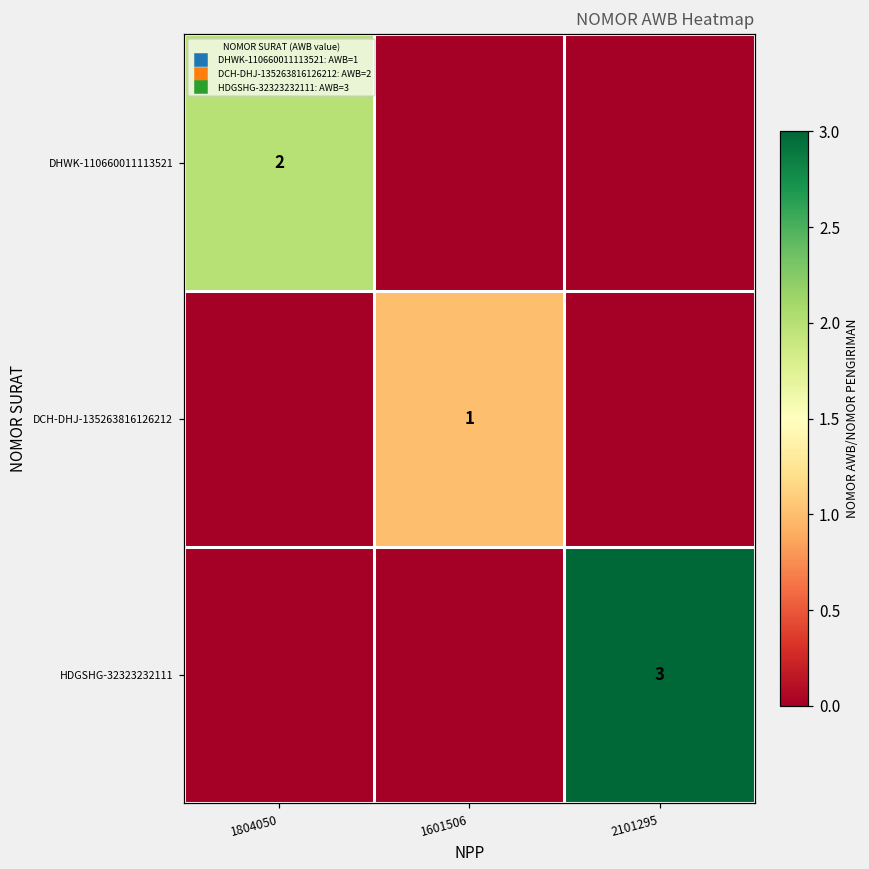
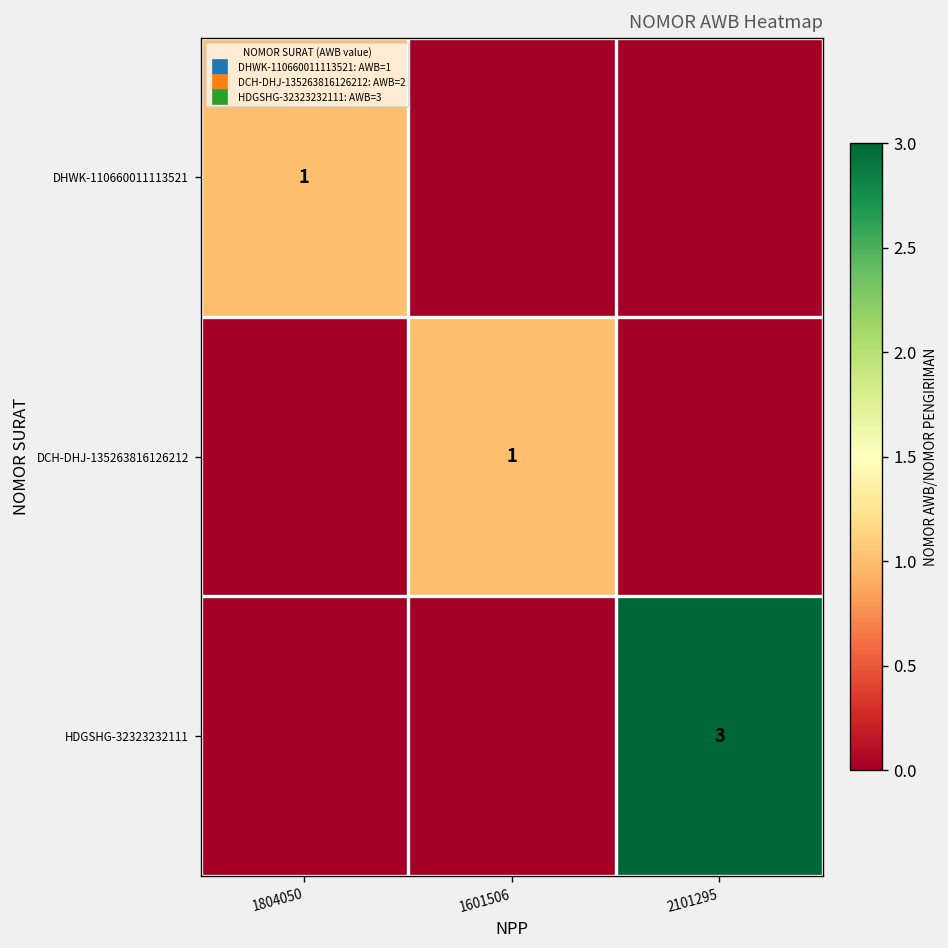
DHWK-110660011113521, 1804050: 2 -> 1
